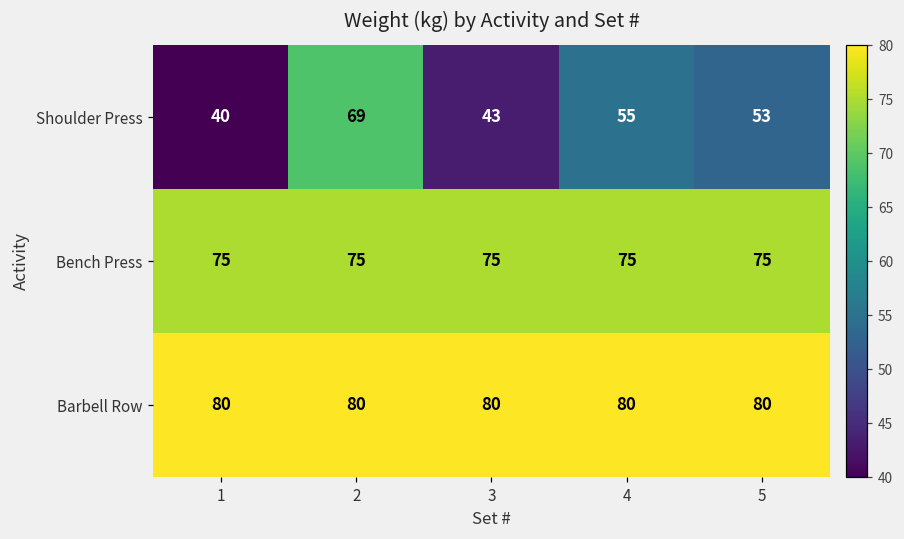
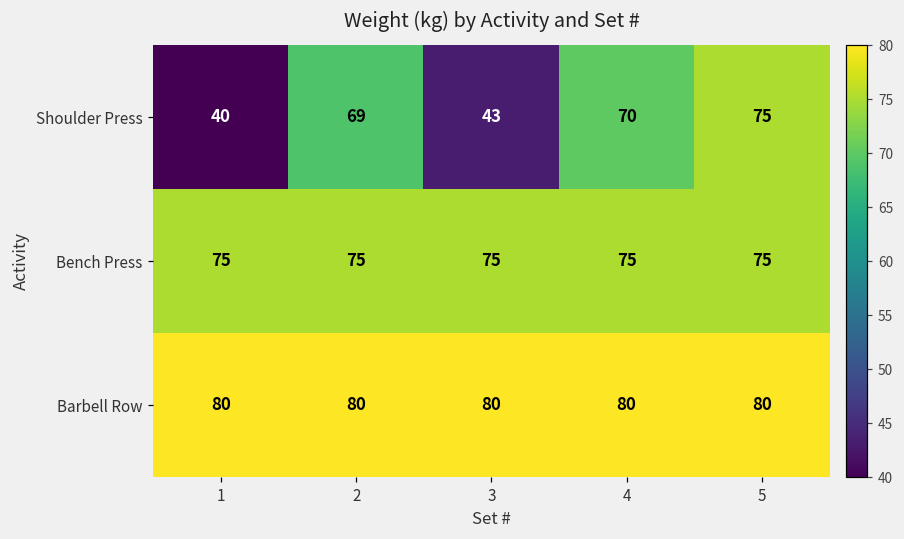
Shoulder Press, 4: 55 -> 70
Shoulder Press, 5: 53 -> 75
